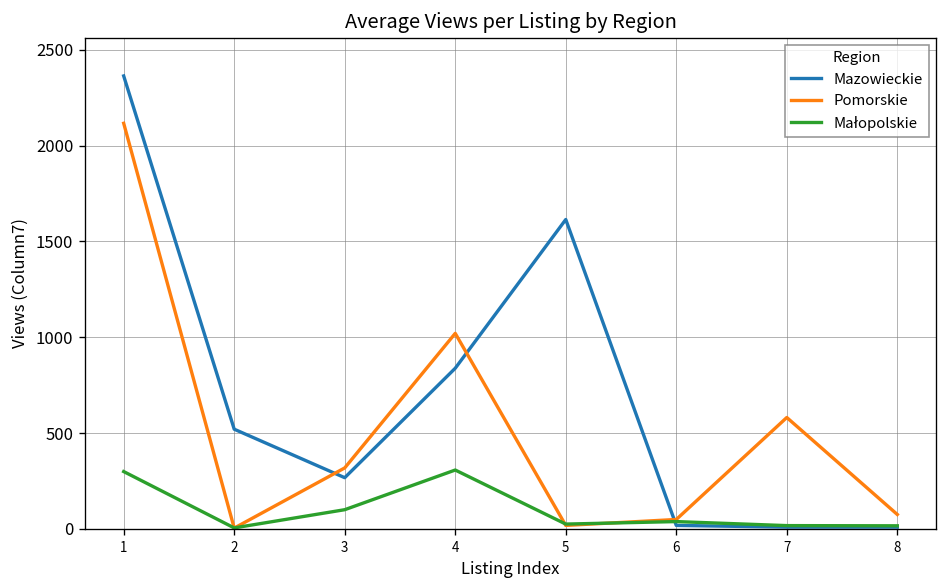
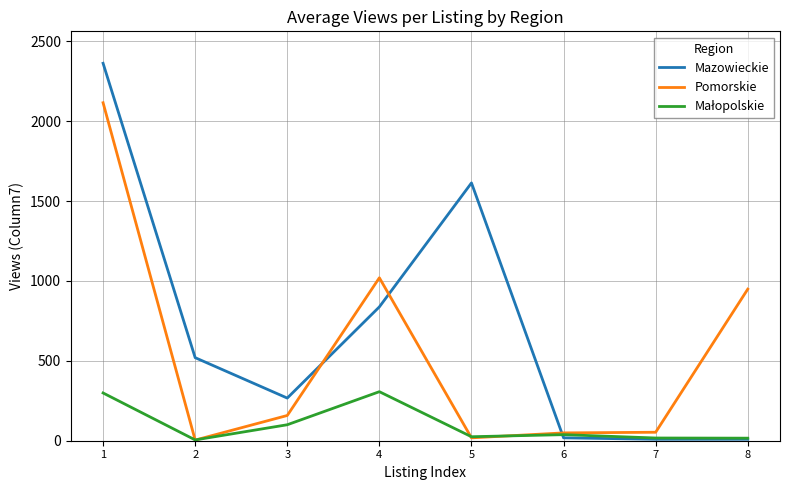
Pomorskie, 3: 320 -> 160
Pomorskie, 7: 580 -> 50
Pomorskie, 8: 80 -> 950
